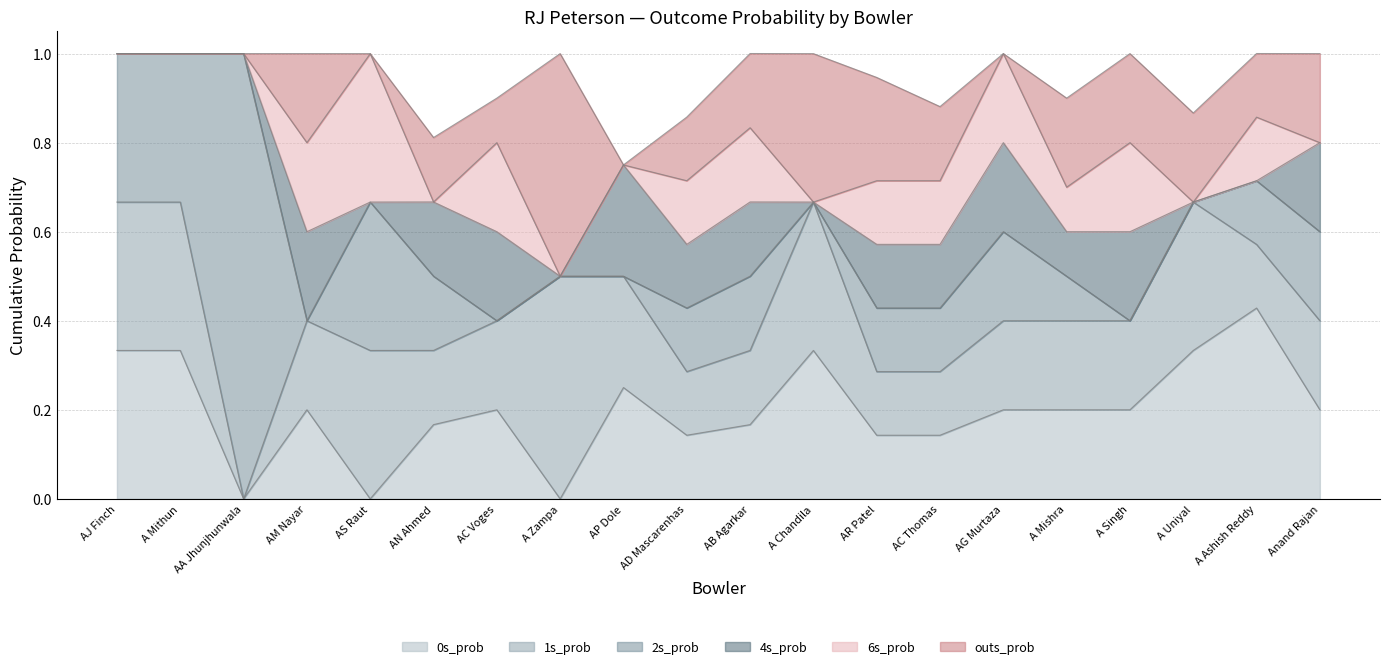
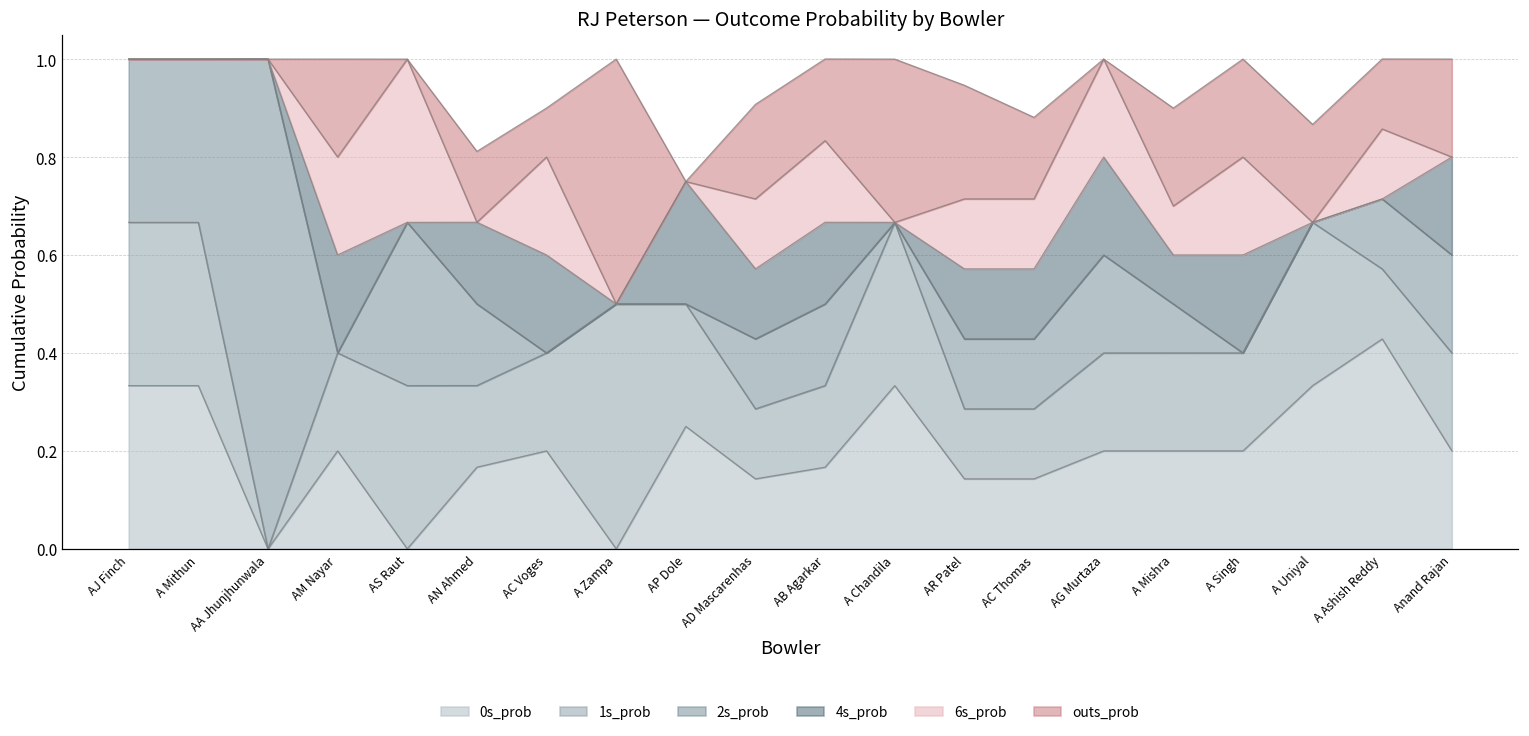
outs_prob, AD Mascarenhas: 0.14 -> 0.19
